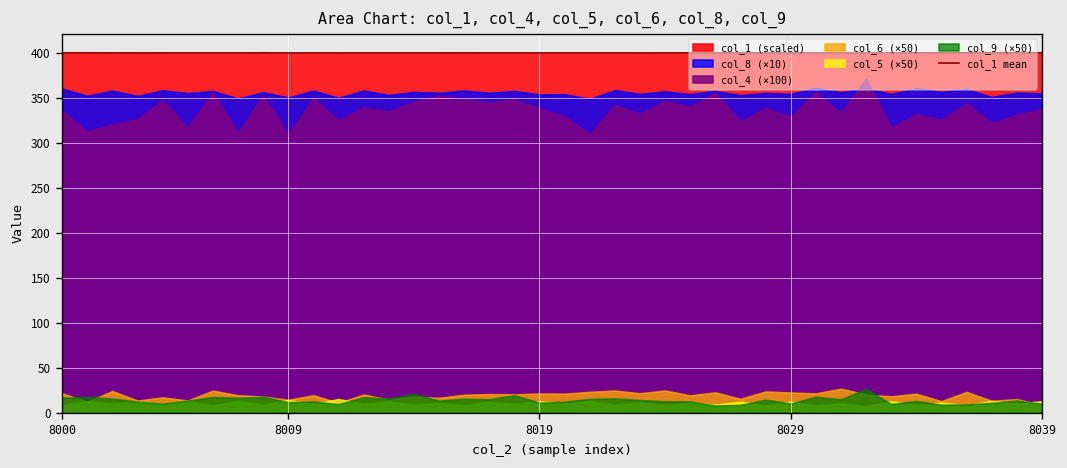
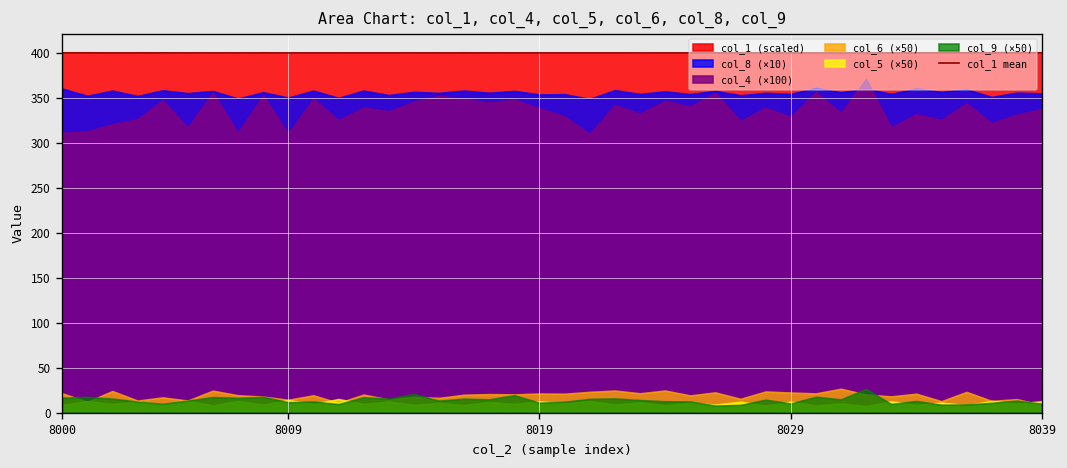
col_4 (×100), 8000: 340 -> 310
